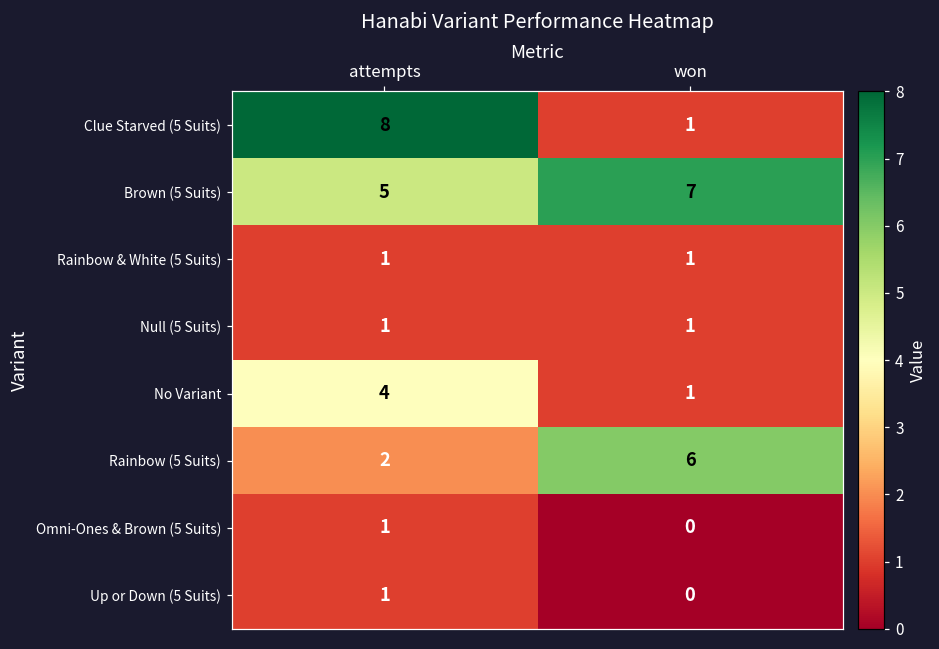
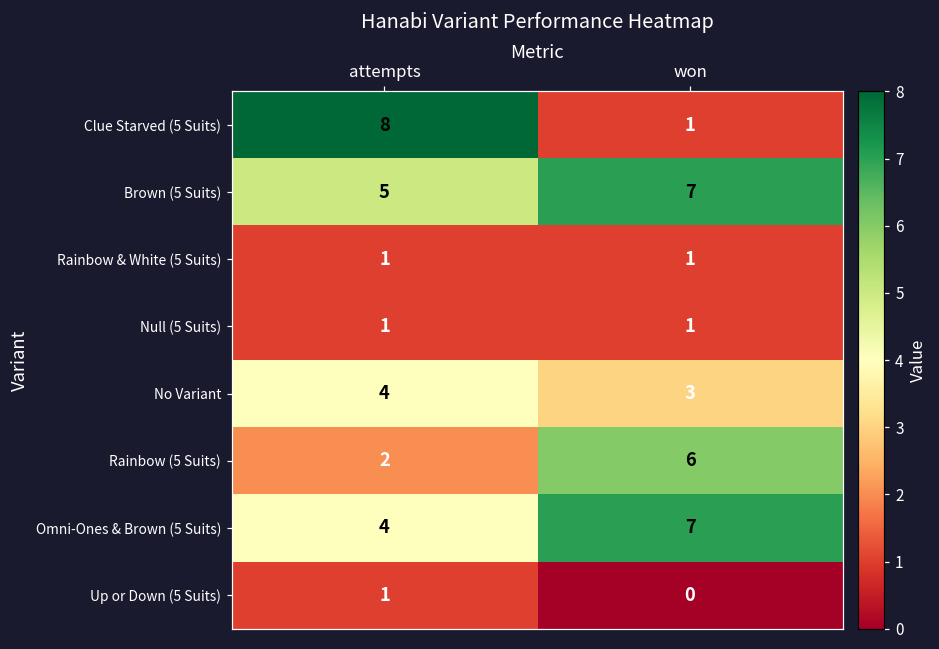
No Variant, won: 1 -> 3
Omni-Ones & Brown (5 Suits), attempts: 1 -> 4
Omni-Ones & Brown (5 Suits), won: 0 -> 7
